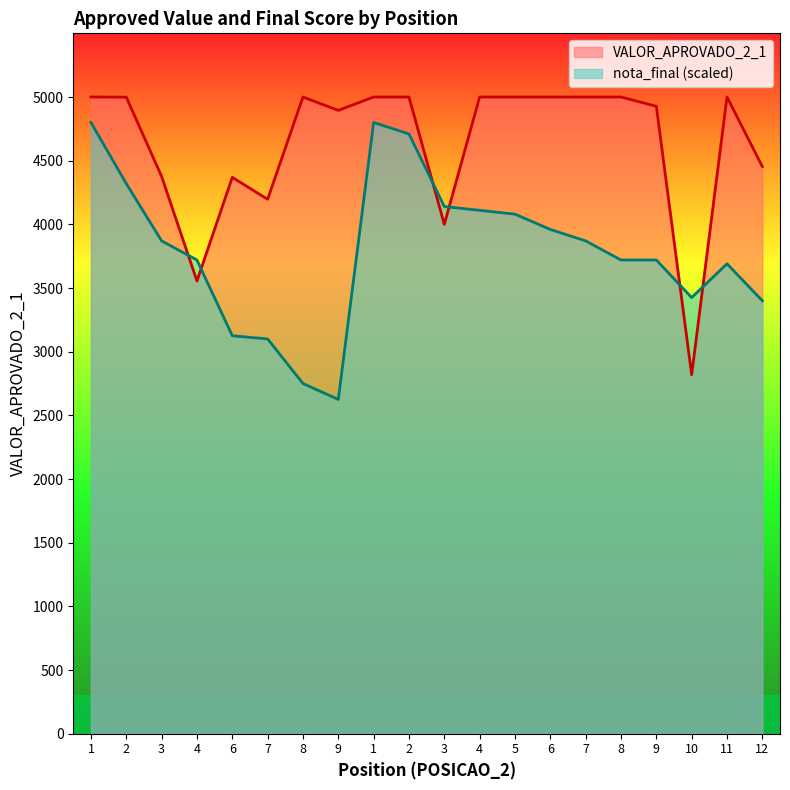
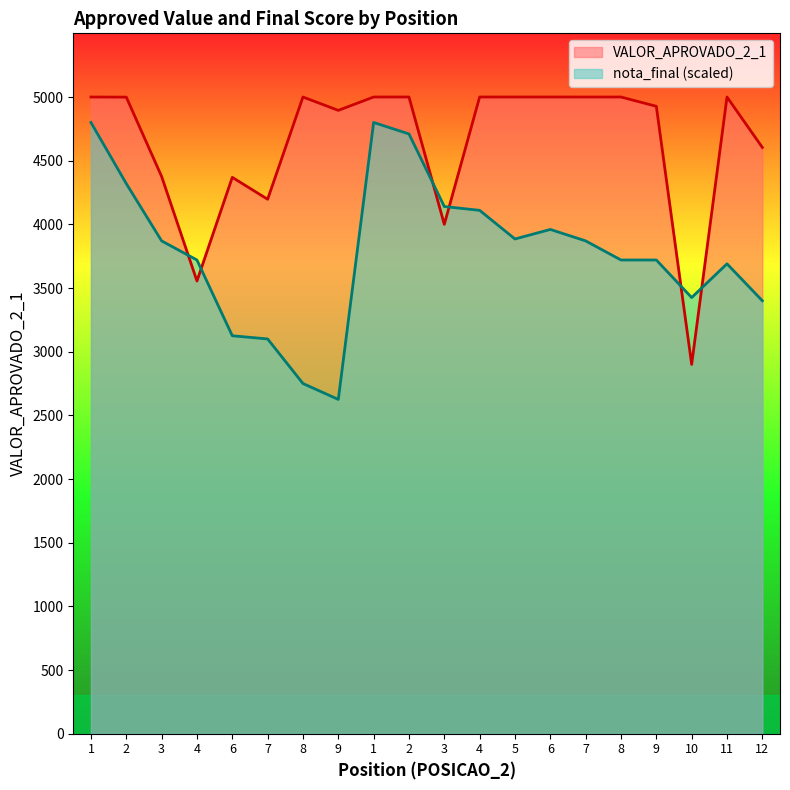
nota_final (scaled), 5: 4080 -> 3890
VALOR_APROVADO_2_1, 10: 2820 -> 2900
VALOR_APROVADO_2_1, 12: 4450 -> 4600
